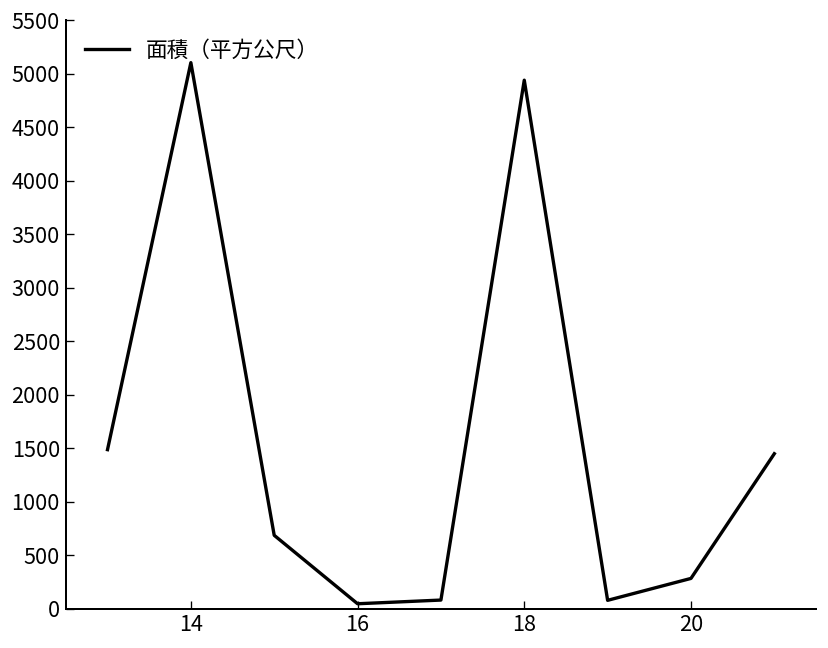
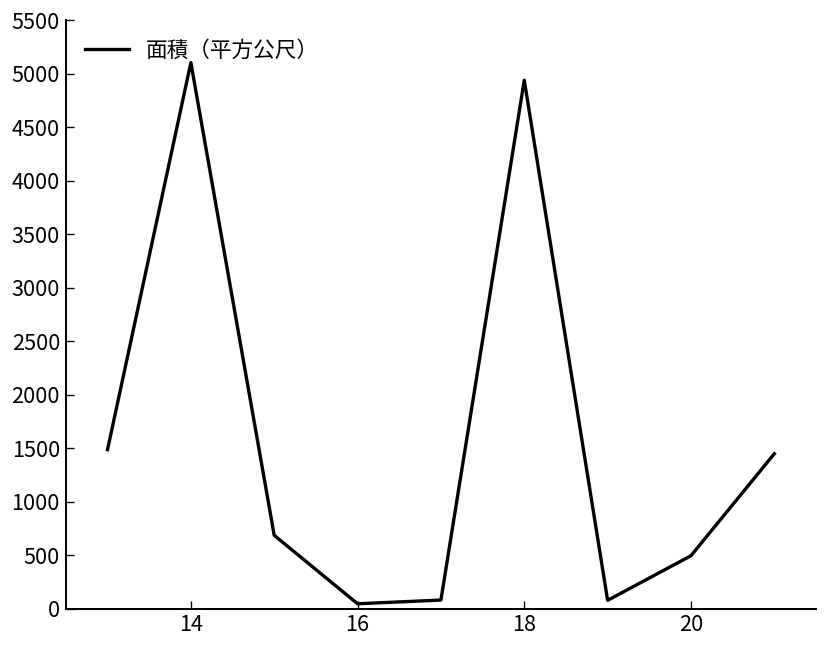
20: 300 -> 500
